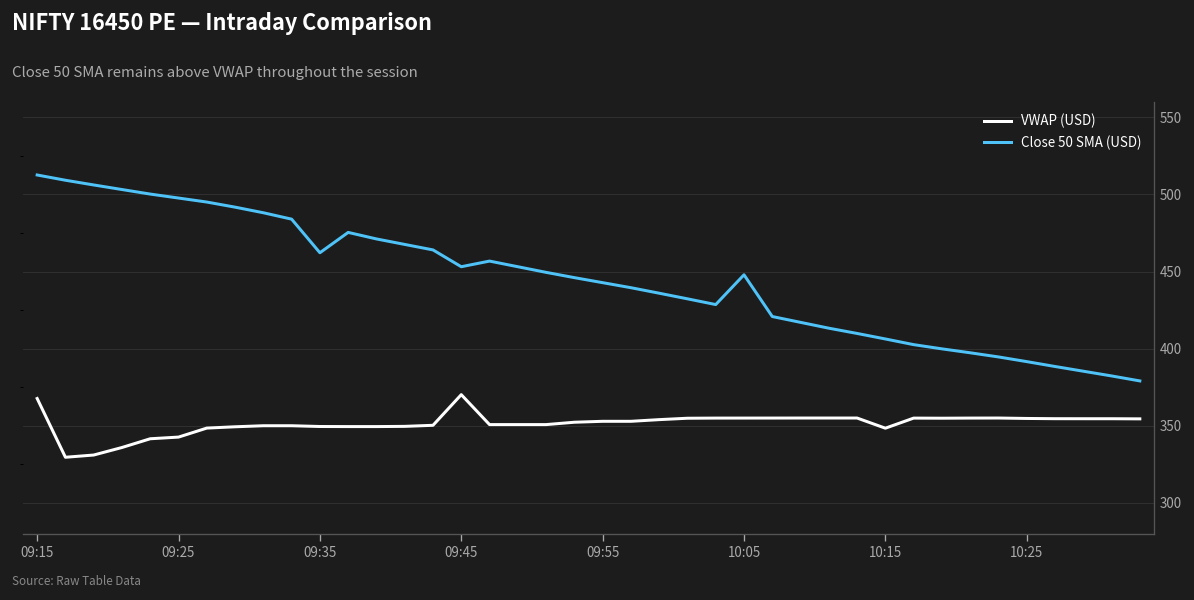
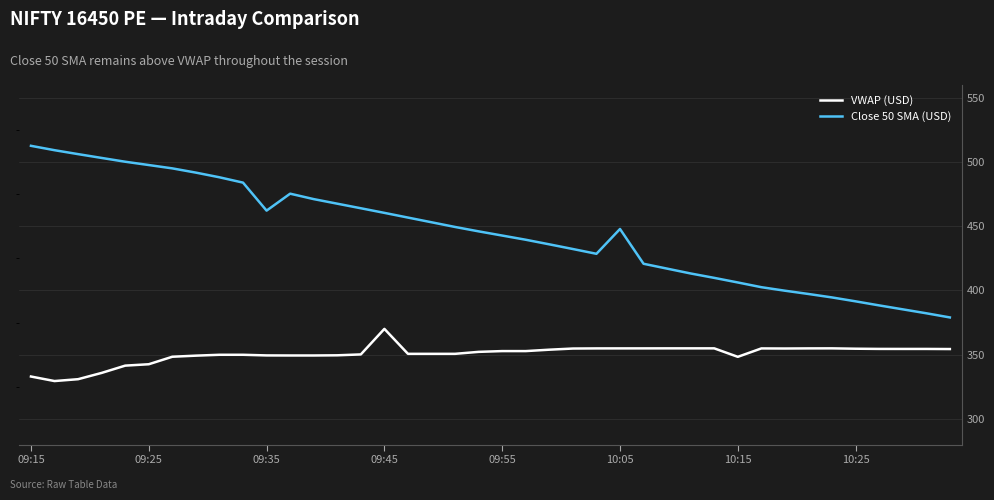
VWAP (USD), 09:15: 368 -> 333
Close 50 SMA (USD), 09:45: 453 -> 460
